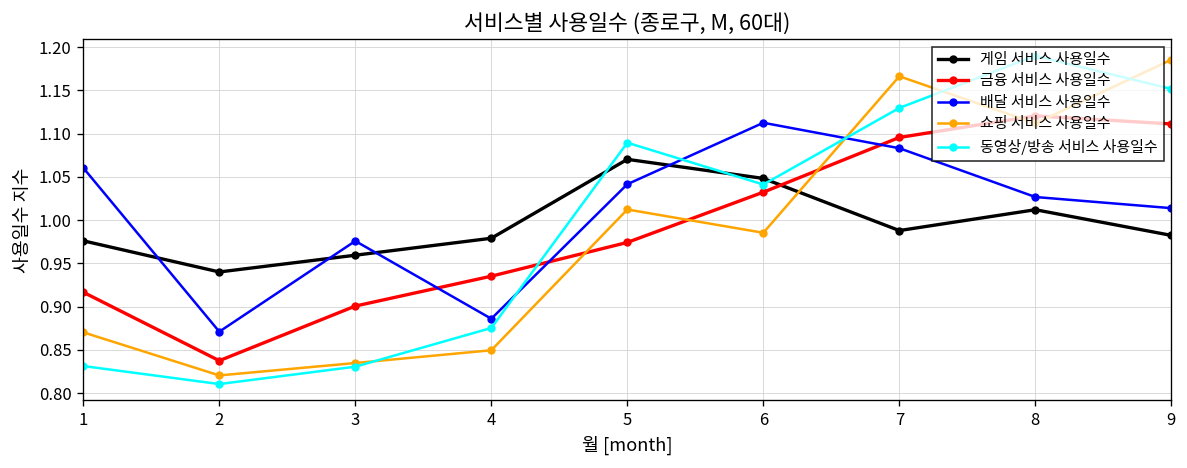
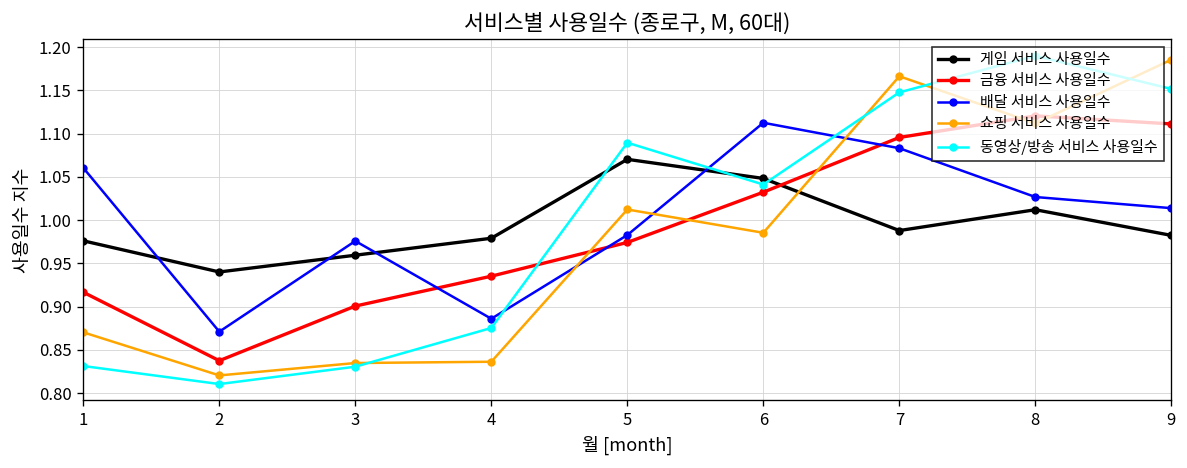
쇼핑 서비스 사용일수, 4: 0.85 -> 0.84
배달 서비스 사용일수, 5: 1.04 -> 0.98
동영상/방송 서비스 사용일수, 7: 1.13 -> 1.15
